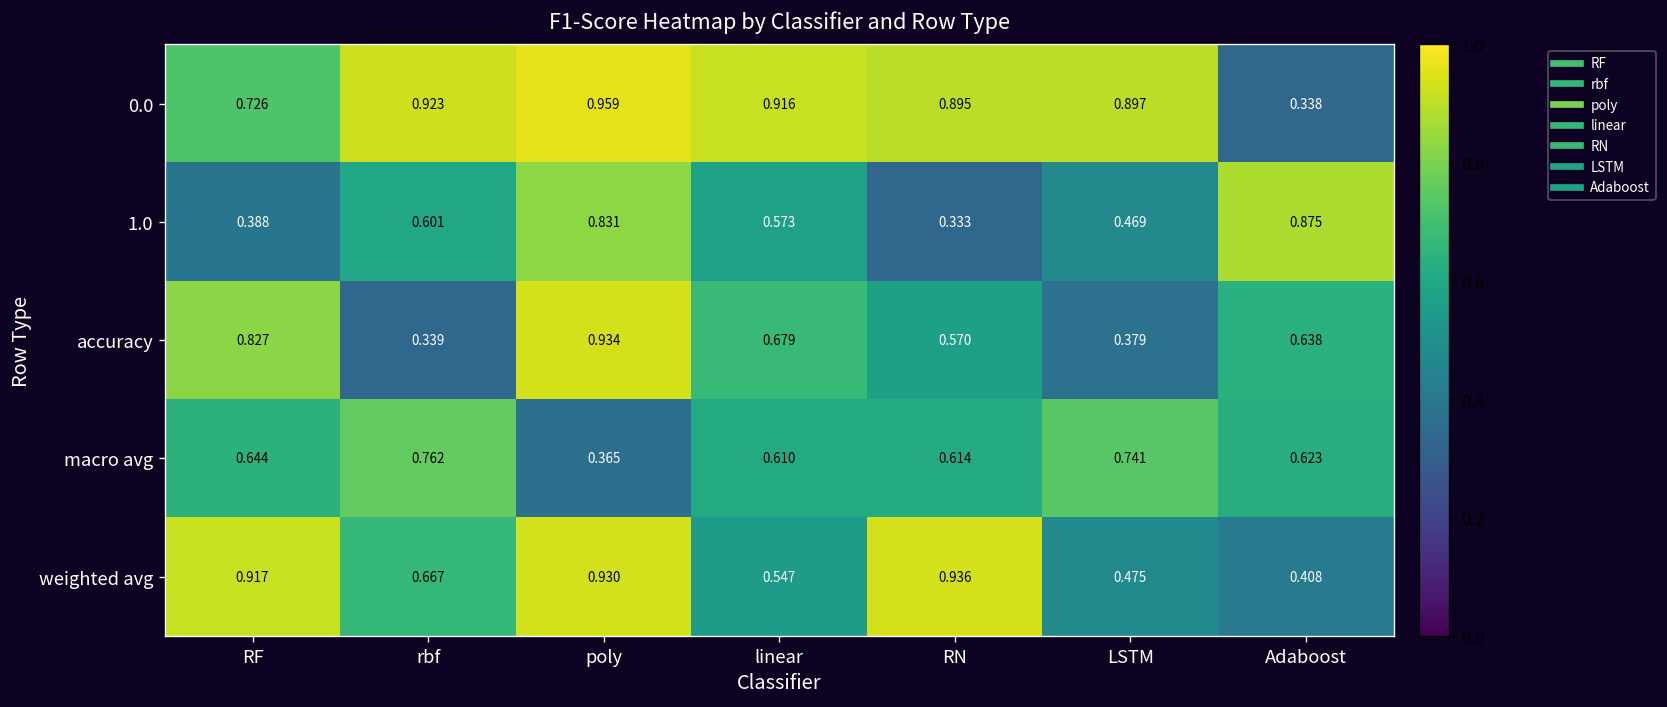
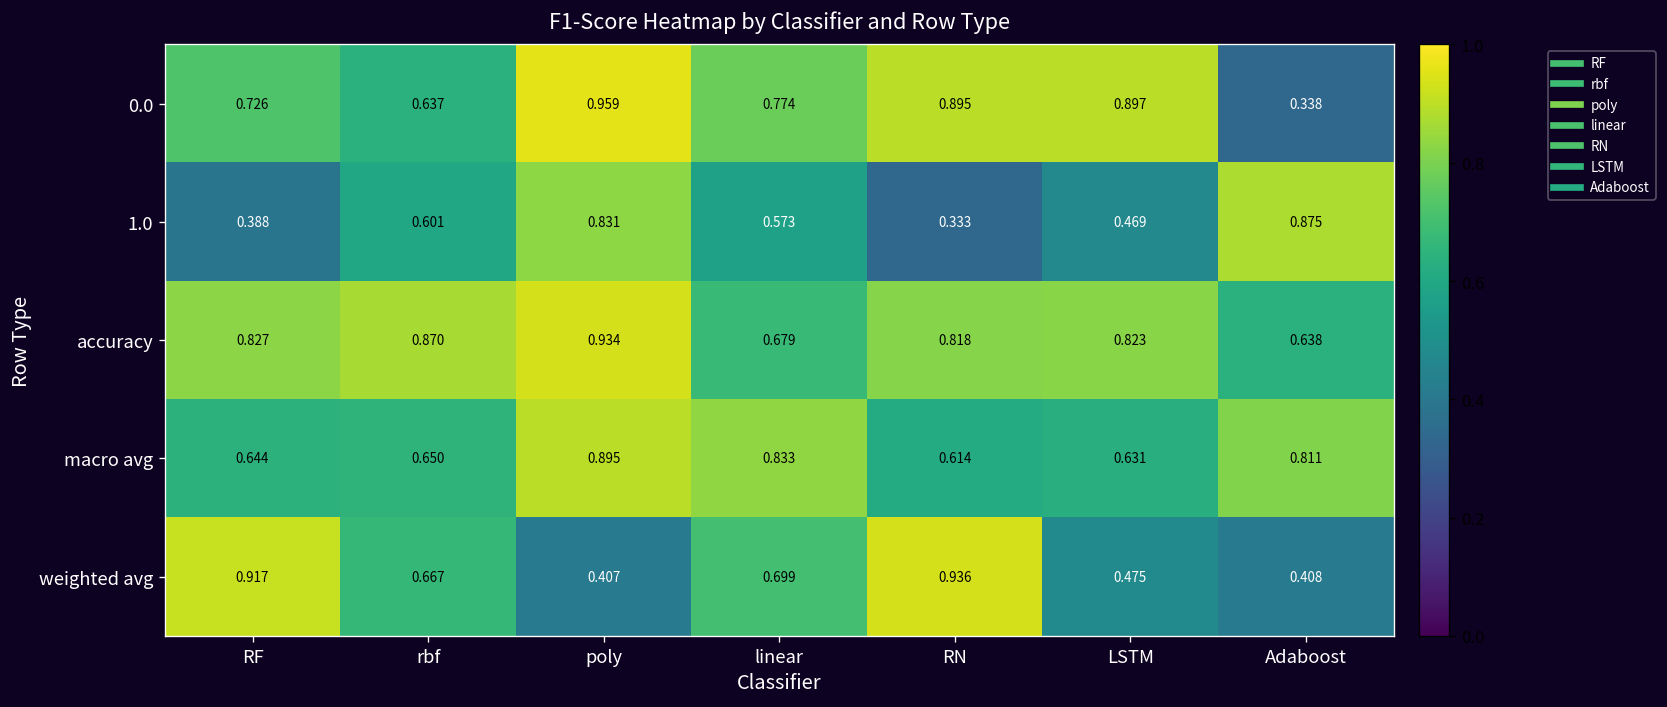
0.0, rbf: 0.923 -> 0.637
0.0, linear: 0.916 -> 0.774
accuracy, rbf: 0.339 -> 0.870
accuracy, RN: 0.570 -> 0.818
accuracy, LSTM: 0.379 -> 0.823
macro avg, rbf: 0.762 -> 0.650
macro avg, poly: 0.365 -> 0.895
macro avg, linear: 0.610 -> 0.833
macro avg, LSTM: 0.741 -> 0.631
macro avg, Adaboost: 0.623 -> 0.811
weighted avg, poly: 0.930 -> 0.407
weighted avg, linear: 0.547 -> 0.699
